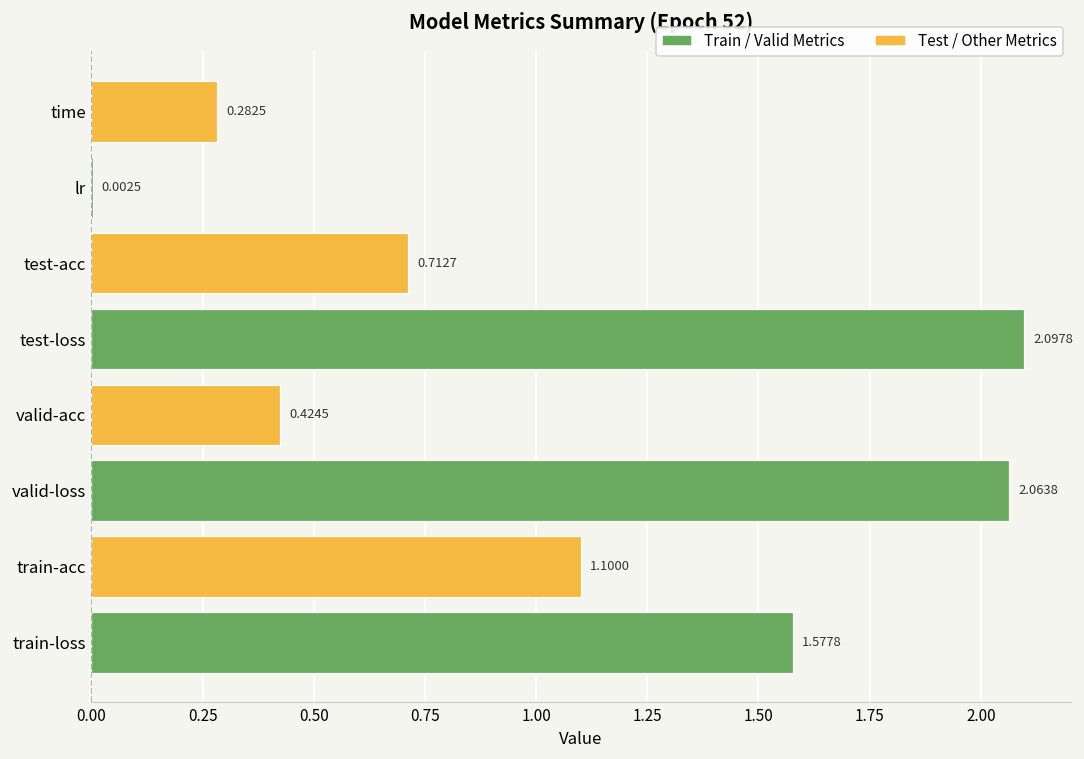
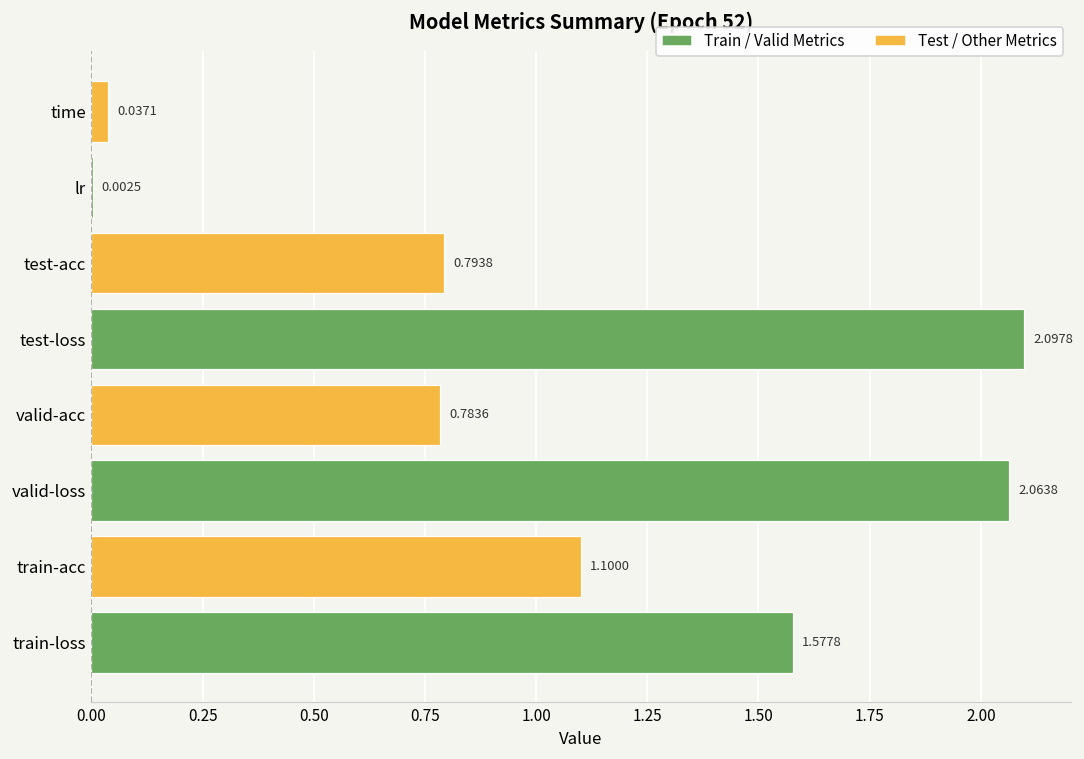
time: 0.2825 -> 0.0371
test-acc: 0.7127 -> 0.7938
valid-acc: 0.4245 -> 0.7836
